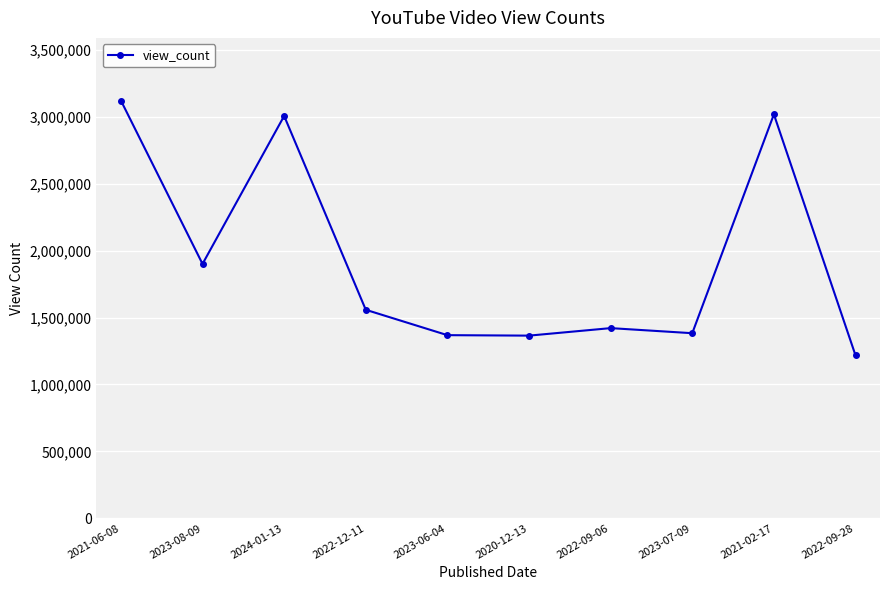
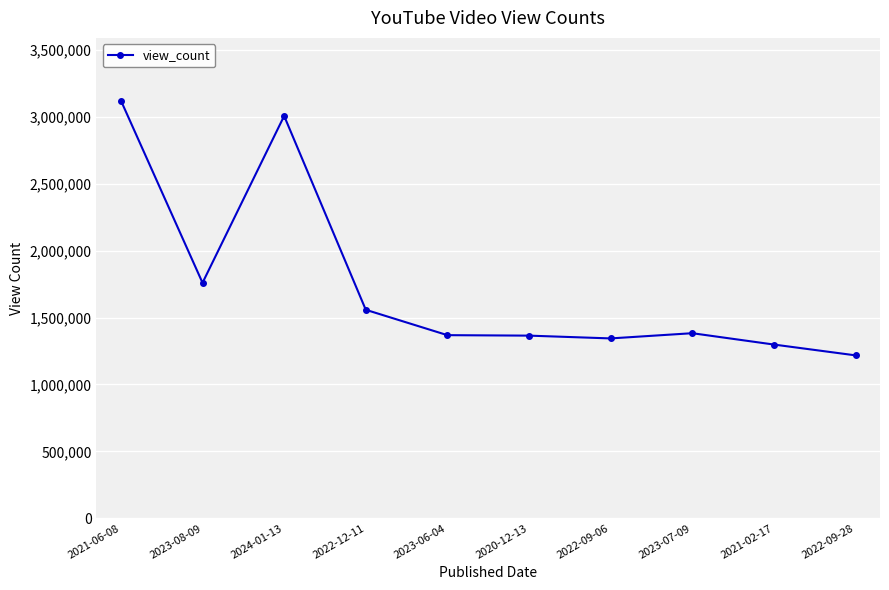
2023-08-09: 1,900,000 -> 1,760,000
2022-09-06: 1,420,000 -> 1,340,000
2021-02-17: 3,020,000 -> 1,300,000
